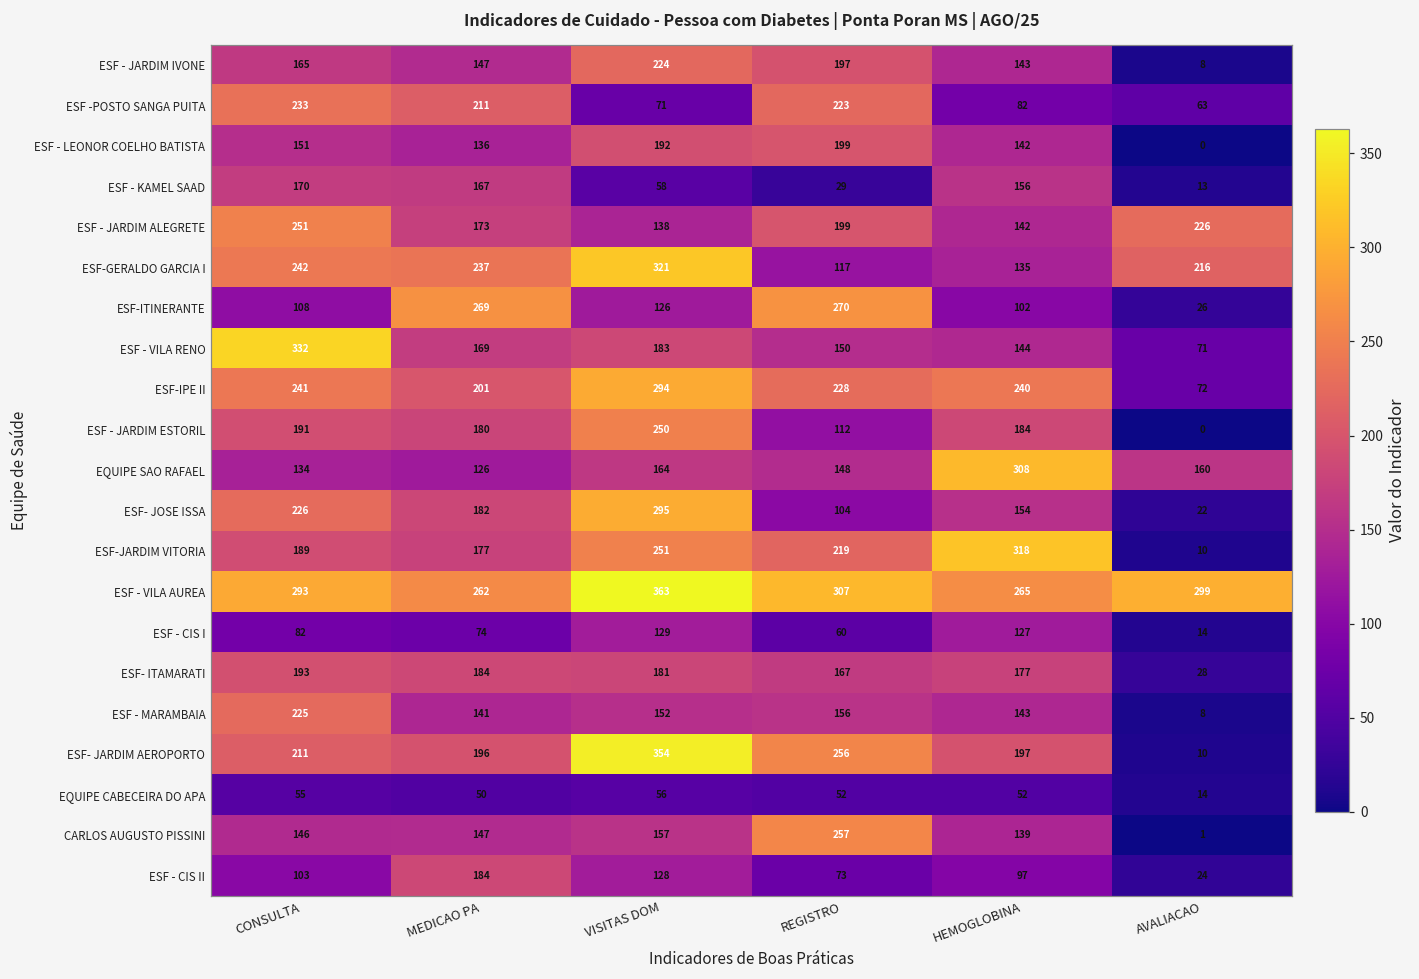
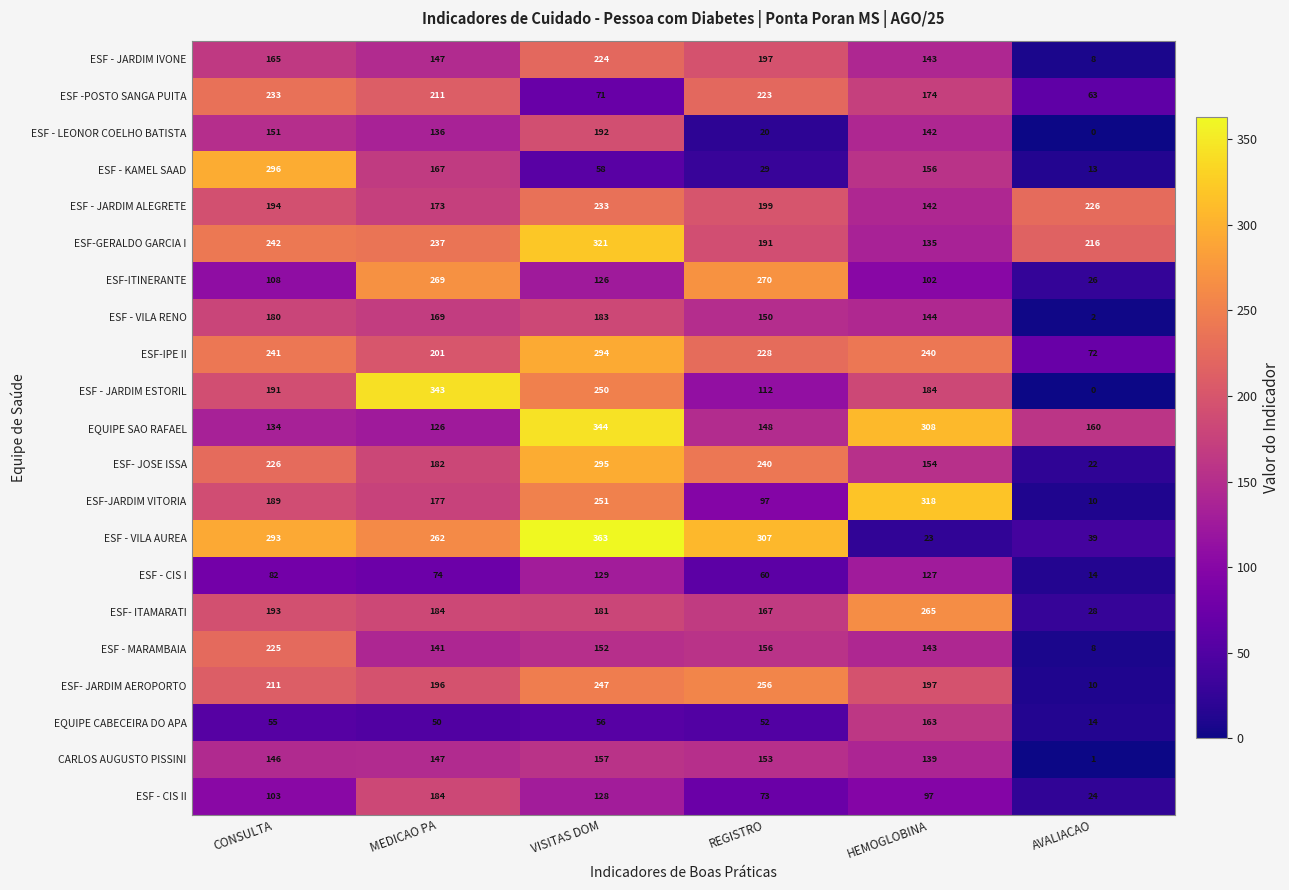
ESF -POSTO SANGA PUITA, HEMOGLOBINA: 82 -> 174
ESF - LEONOR COELHO BATISTA, REGISTRO: 199 -> 20
ESF - KAMEL SAAD, CONSULTA: 170 -> 296
ESF - JARDIM ALEGRETE, CONSULTA: 251 -> 194
ESF - JARDIM ALEGRETE, VISITAS DOM: 138 -> 233
ESF-GERALDO GARCIA I, REGISTRO: 117 -> 191
ESF - VILA RENO, CONSULTA: 332 -> 180
ESF - VILA RENO, AVALIACAO: 71 -> 2
ESF - JARDIM ESTORIL, MEDICAO PA: 180 -> 343
EQUIPE SAO RAFAEL, VISITAS DOM: 164 -> 344
ESF- JOSE ISSA, REGISTRO: 104 -> 240
ESF-JARDIM VITORIA, REGISTRO: 219 -> 97
ESF - VILA AUREA, HEMOGLOBINA: 265 -> 23
ESF - VILA AUREA, AVALIACAO: 299 -> 39
ESF- ITAMARATI, HEMOGLOBINA: 177 -> 265
ESF- JARDIM AEROPORTO, VISITAS DOM: 354 -> 247
EQUIPE CABECEIRA DO APA, HEMOGLOBINA: 52 -> 163
CARLOS AUGUSTO PISSINI, REGISTRO: 257 -> 153
